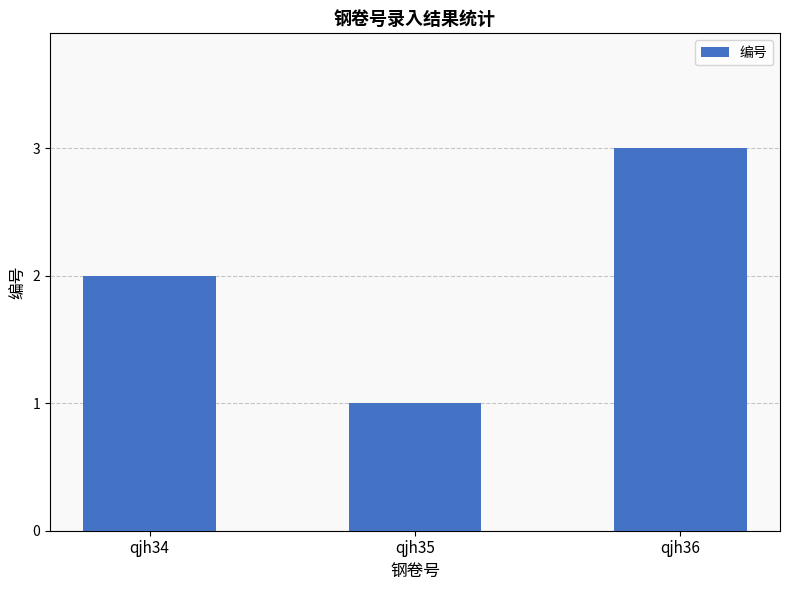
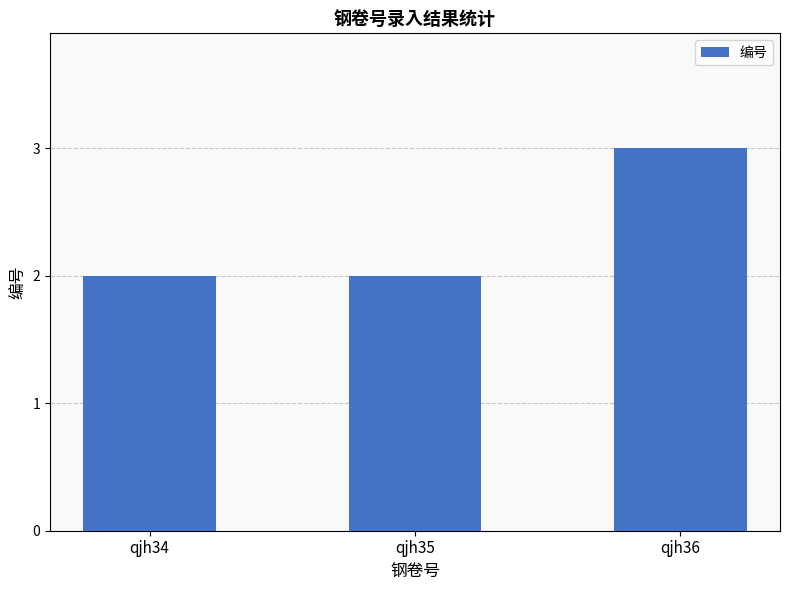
qjh35: 1 -> 2
